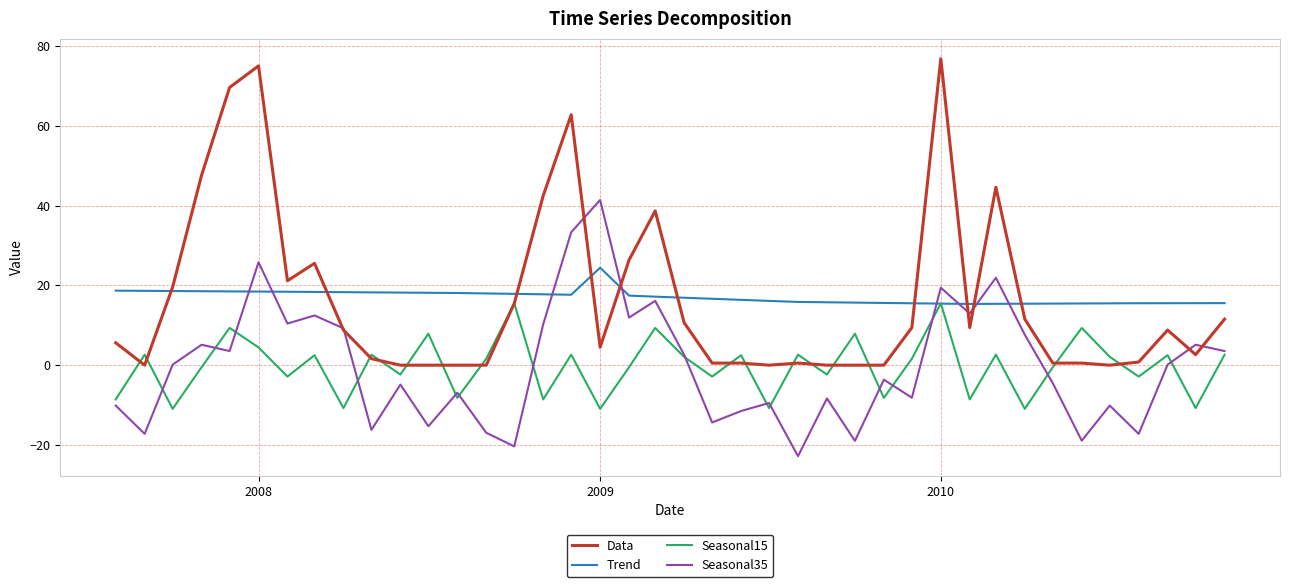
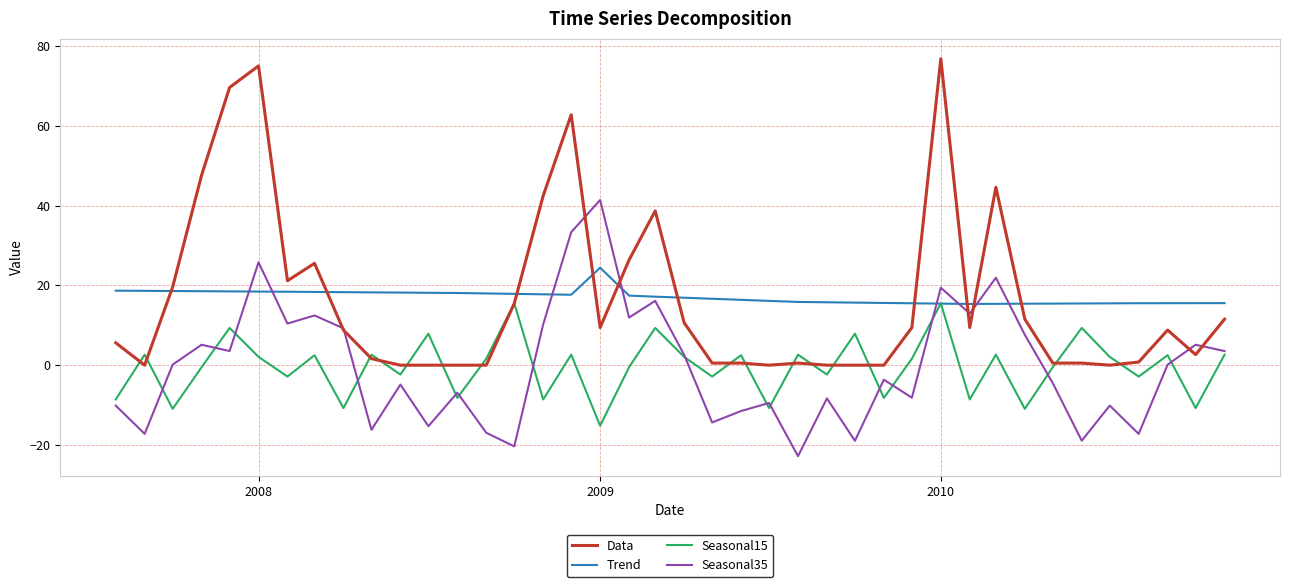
Seasonal15, 2008: 4 -> 2
Data, 2009: 4 -> 9
Seasonal15, 2009: -11 -> -15
